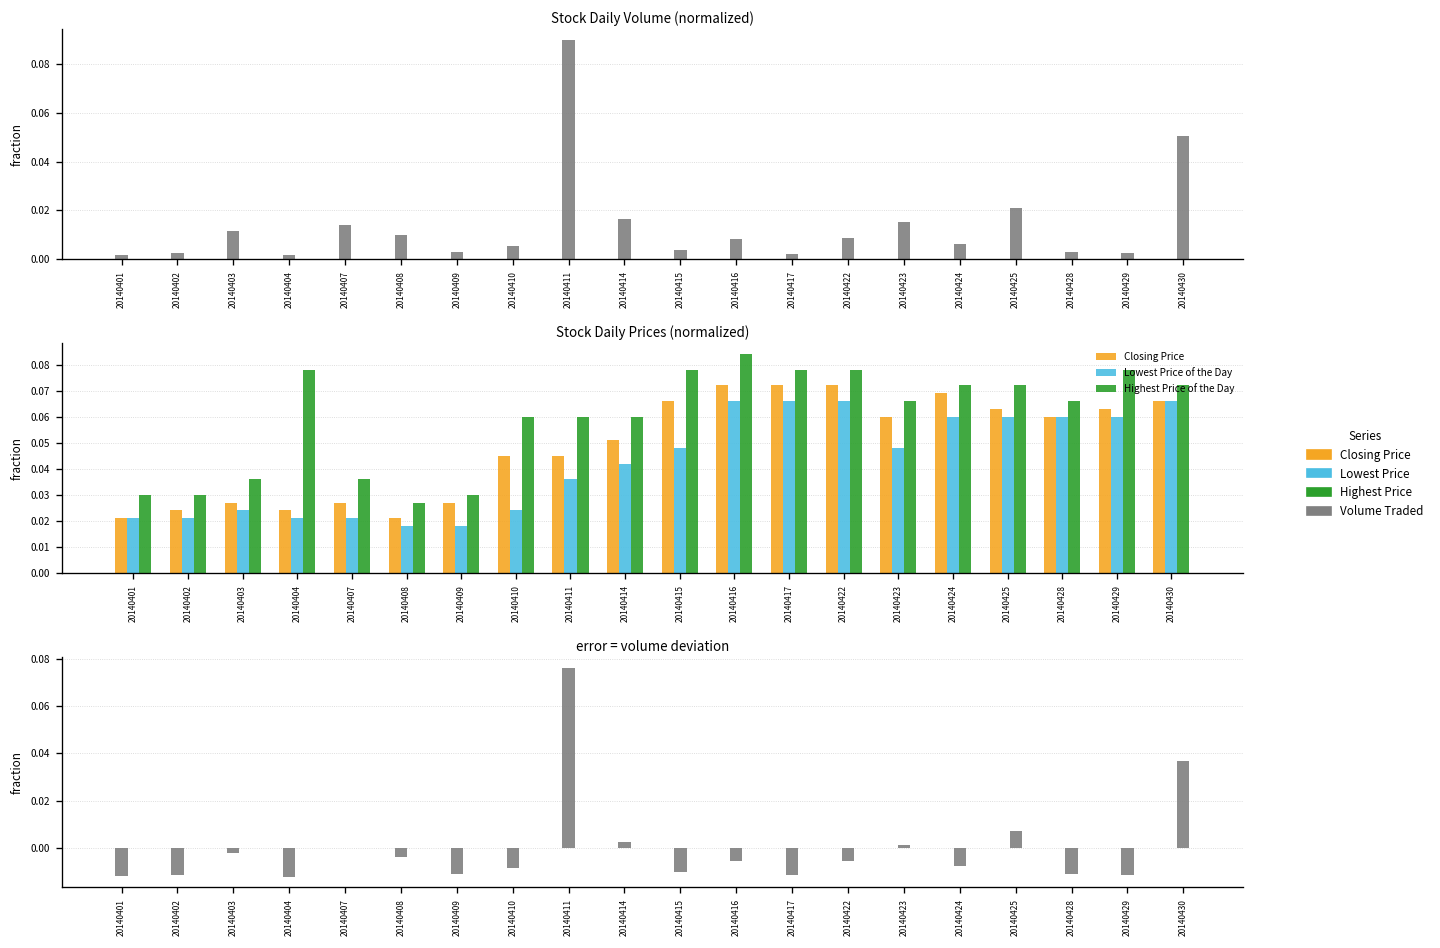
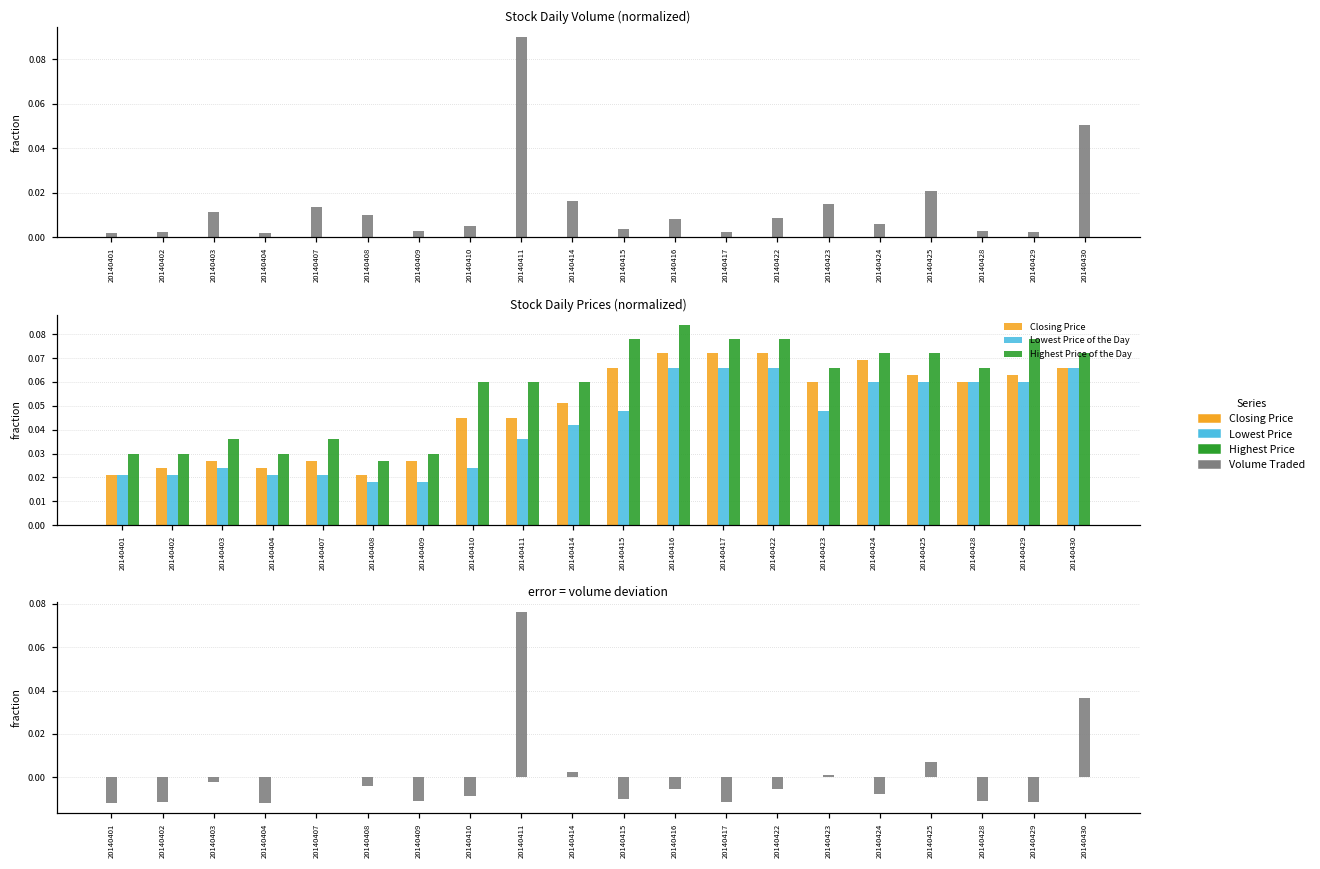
Stock Daily Prices (normalized), Highest Price of the Day, 20140404: 0.078 -> 0.030
